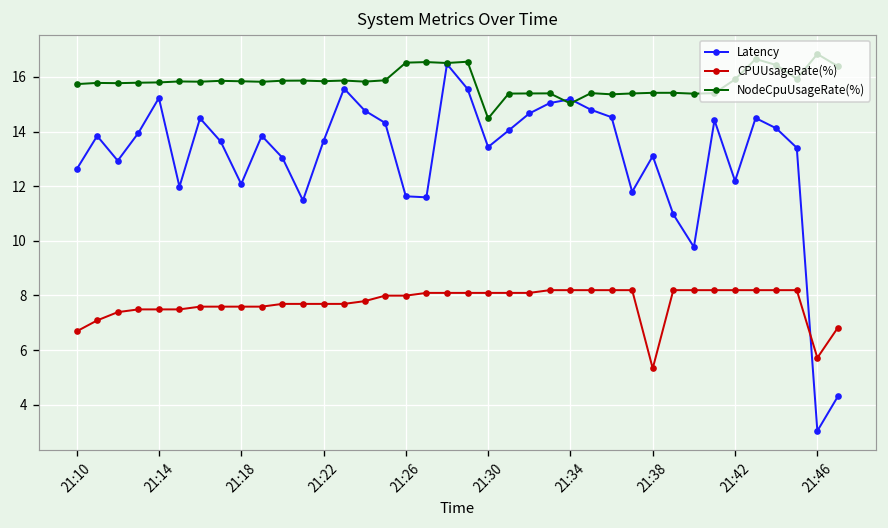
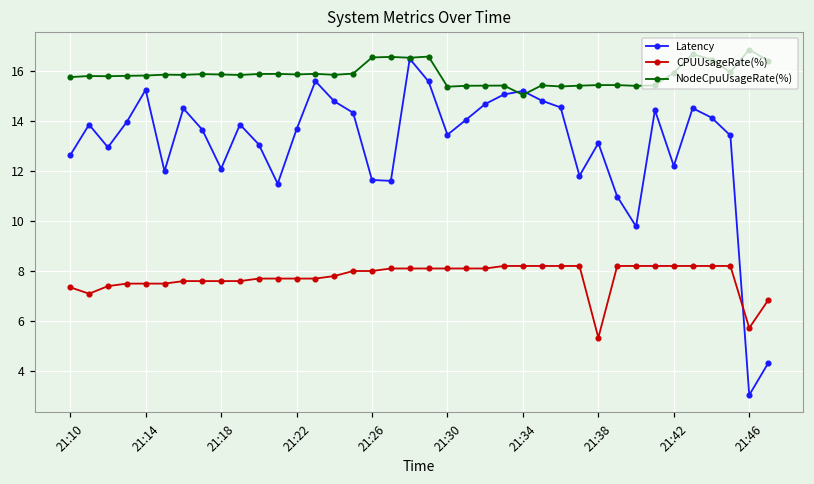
CPUUsageRate(%), 21:10: 6.7 -> 7.3
NodeCpuUsageRate(%), 21:30: 14.5 -> 15.4
